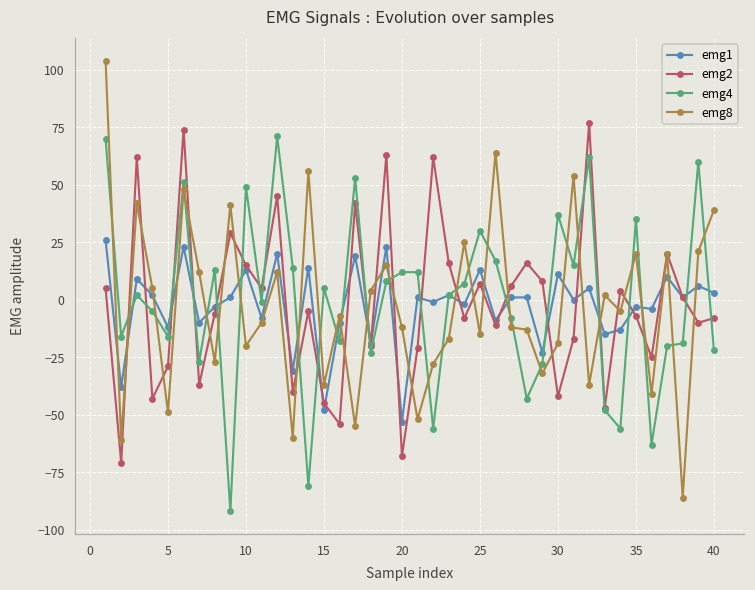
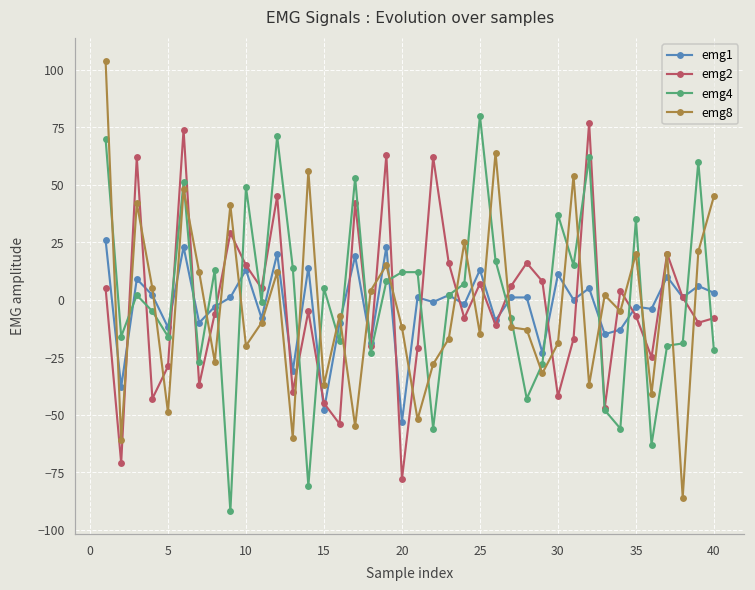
emg2, 20: -68 -> -78
emg4, 25: 30 -> 80
emg8, 40: 39 -> 45
